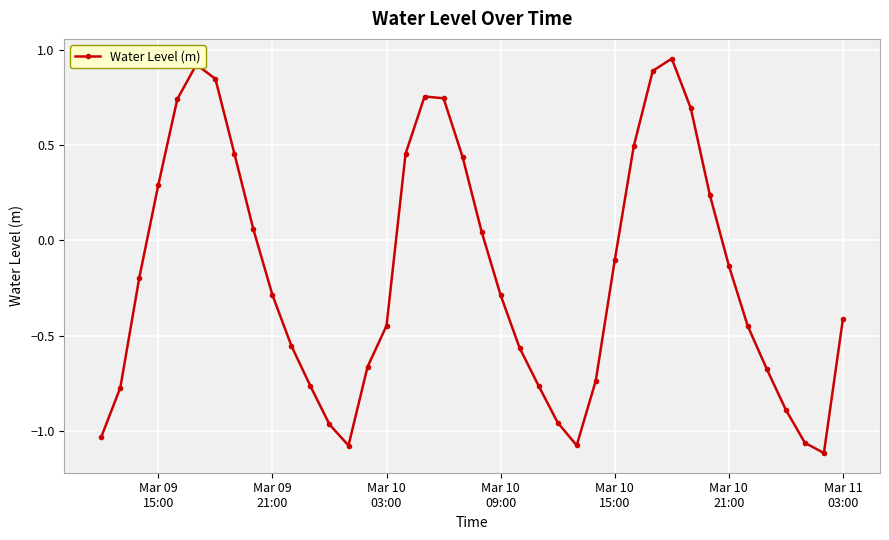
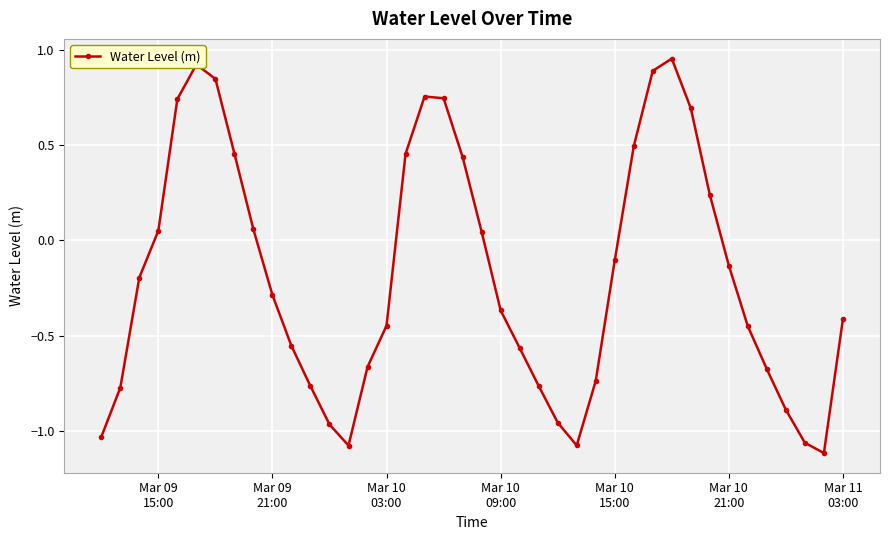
Mar 09 15:00: 0.29 -> 0.05
Mar 10 09:00: -0.29 -> -0.37
